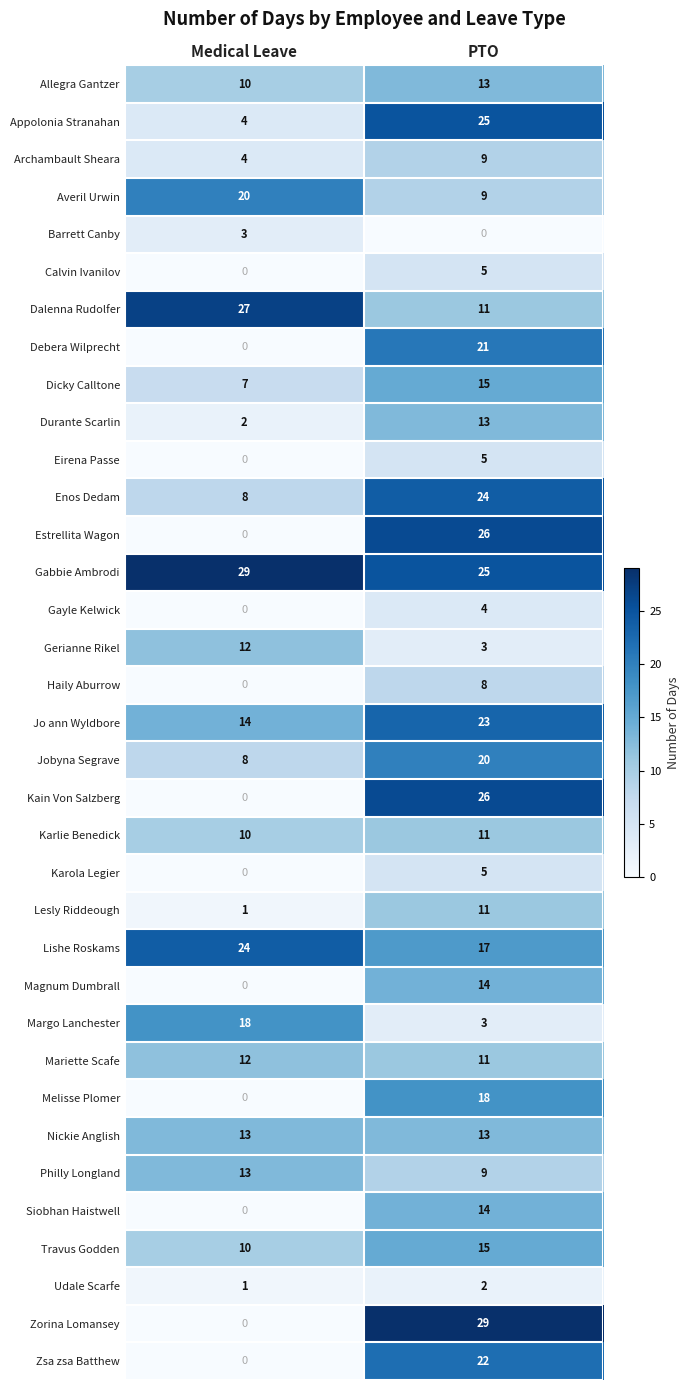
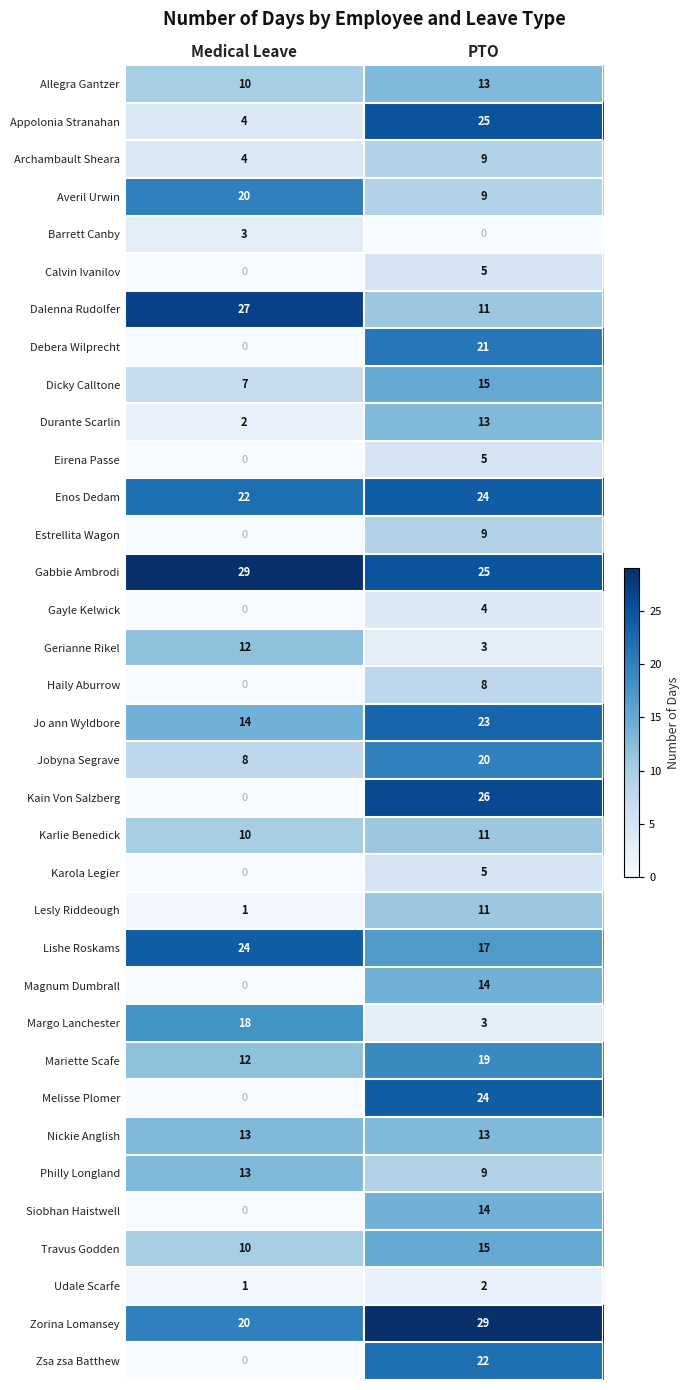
Enos Dedam, Medical Leave: 8 -> 22
Estrellita Wagon, PTO: 26 -> 9
Mariette Scafe, PTO: 11 -> 19
Melisse Plomer, PTO: 18 -> 24
Zorina Lomansey, Medical Leave: 0 -> 20
